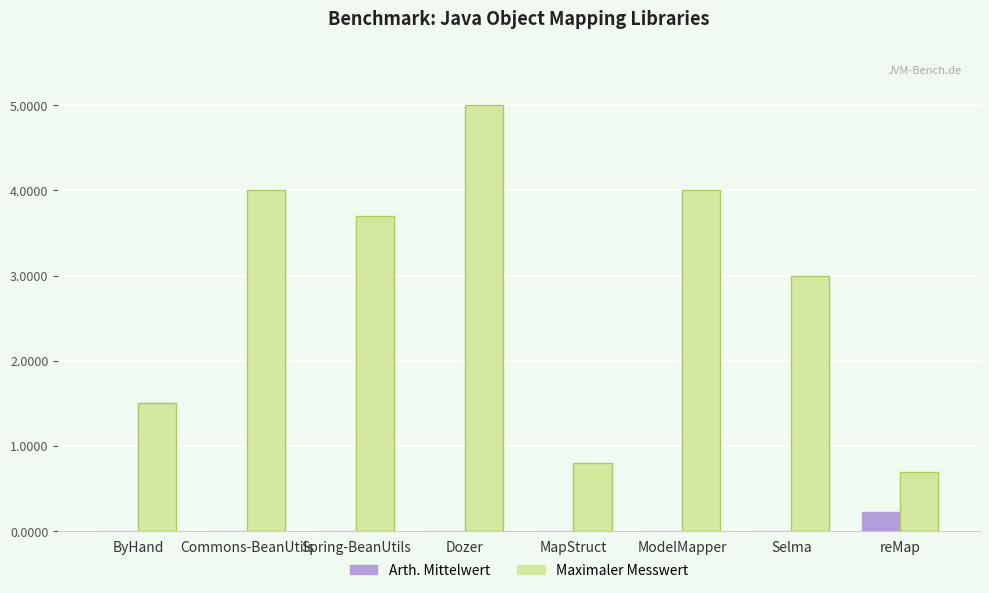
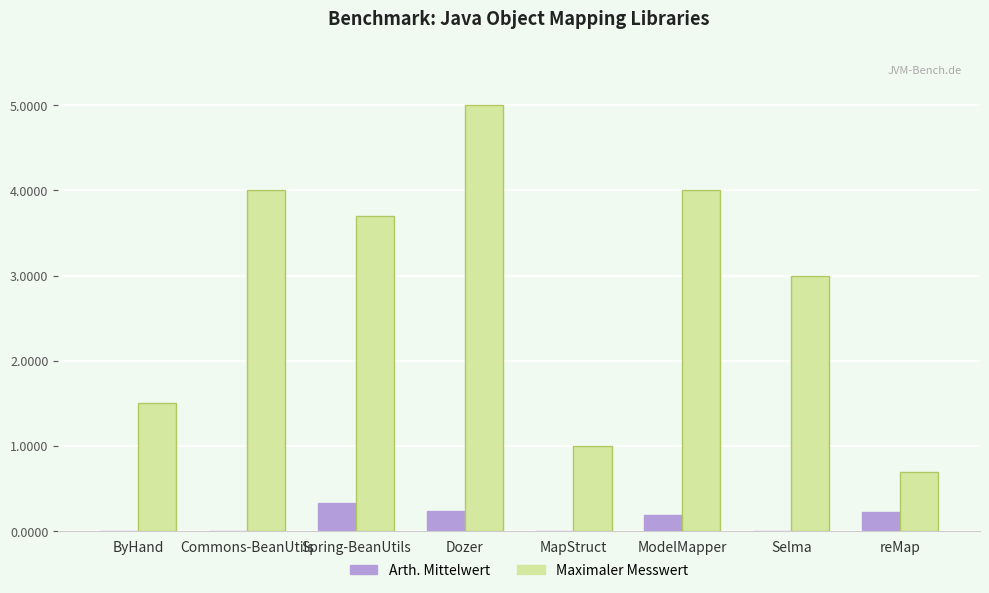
Arth. Mittelwert, Spring-BeanUtils: 0.0 -> 0.3
Arth. Mittelwert, Dozer: 0.0 -> 0.2
Maximaler Messwert, MapStruct: 0.8 -> 1.0
Arth. Mittelwert, ModelMapper: 0.0 -> 0.2
